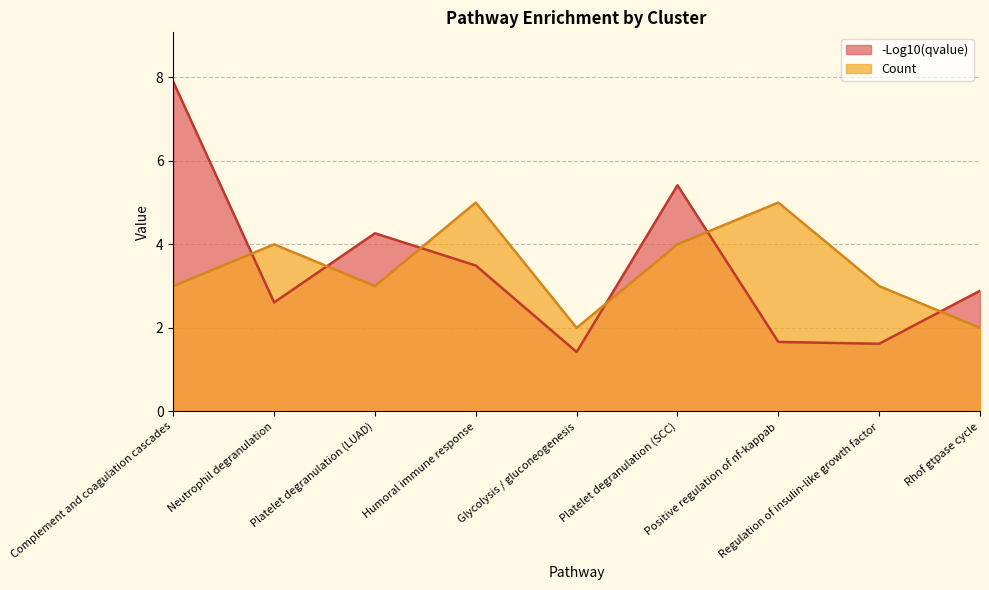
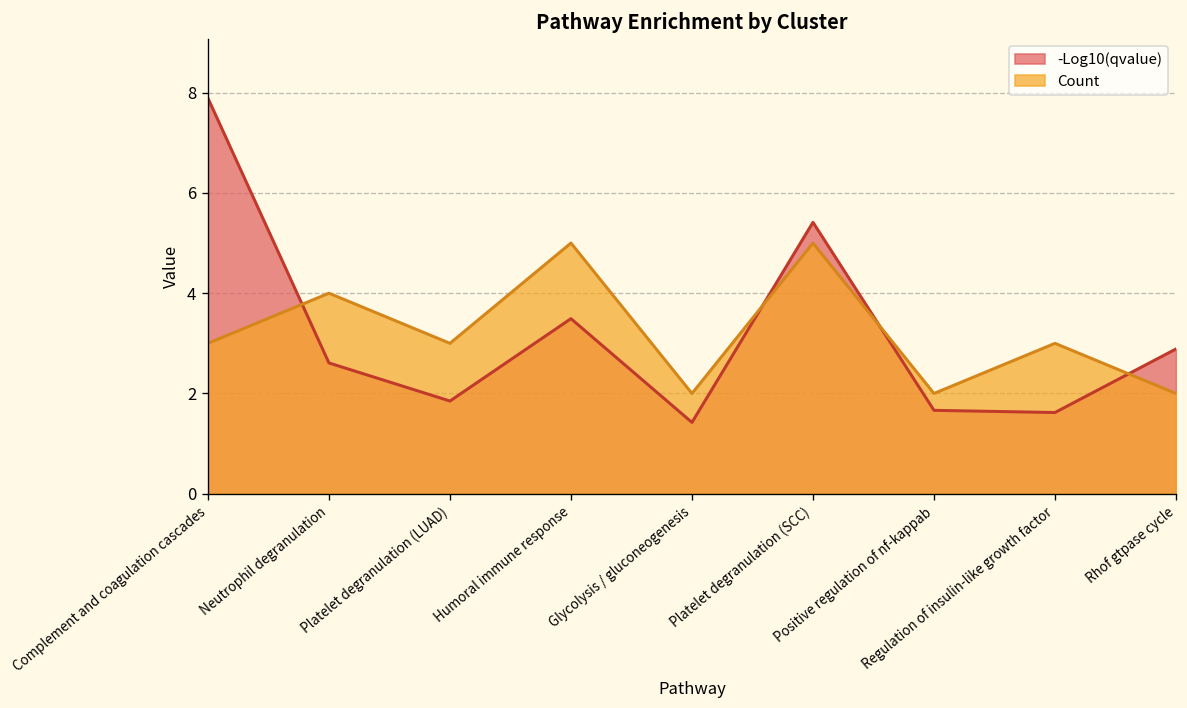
-Log10(qvalue), Platelet degranulation (LUAD): 4.3 -> 1.8
Count, Platelet degranulation (SCC): 4 -> 5
Count, Positive regulation of nf-kappab: 5 -> 2
